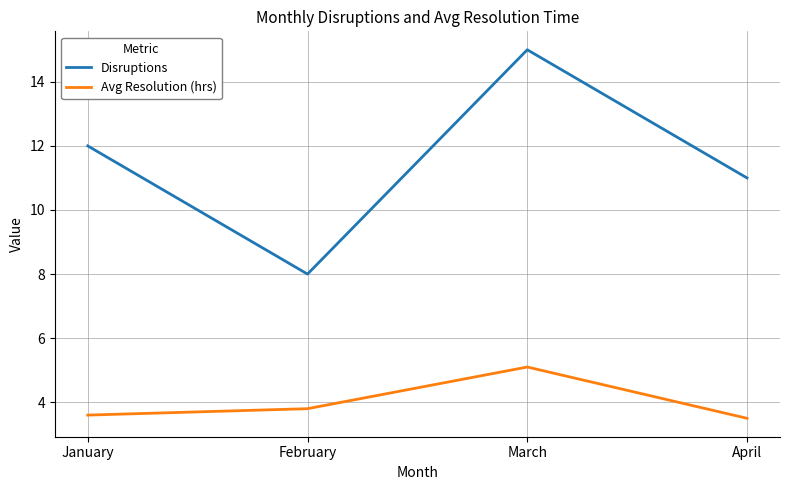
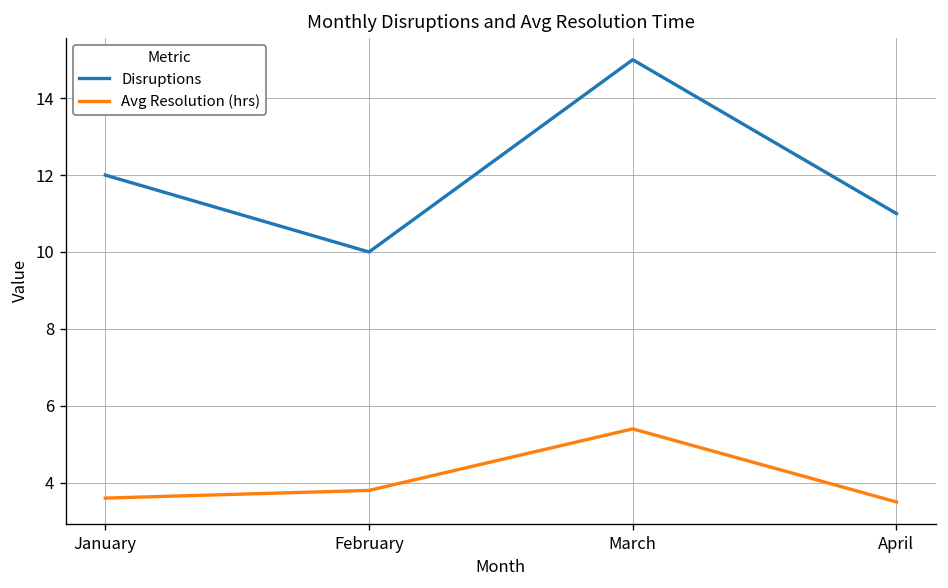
Disruptions, February: 8 -> 10
Avg Resolution (hrs), March: 5.1 -> 5.4
